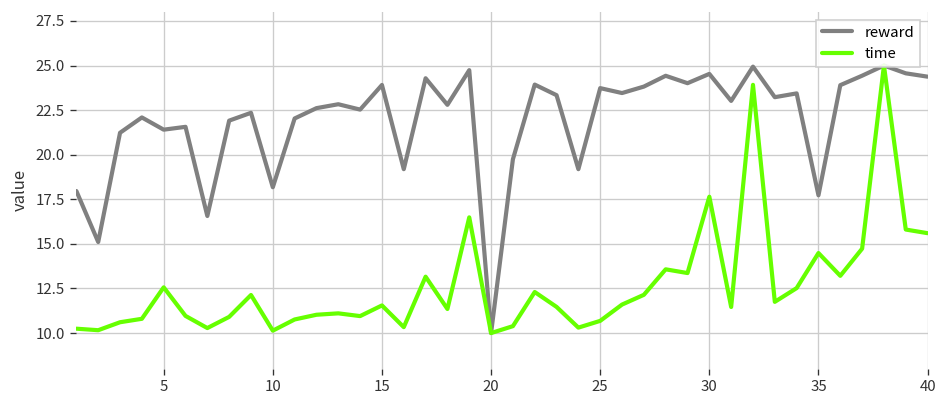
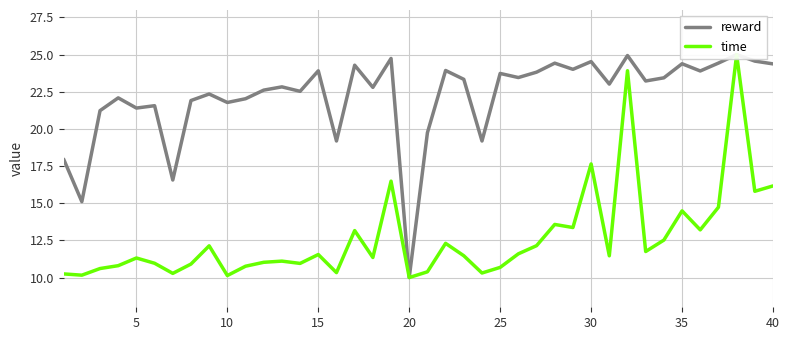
time, 5: 12.6 -> 11.3
reward, 10: 18.2 -> 21.8
reward, 35: 17.7 -> 24.4
time, 40: 15.6 -> 16.2
